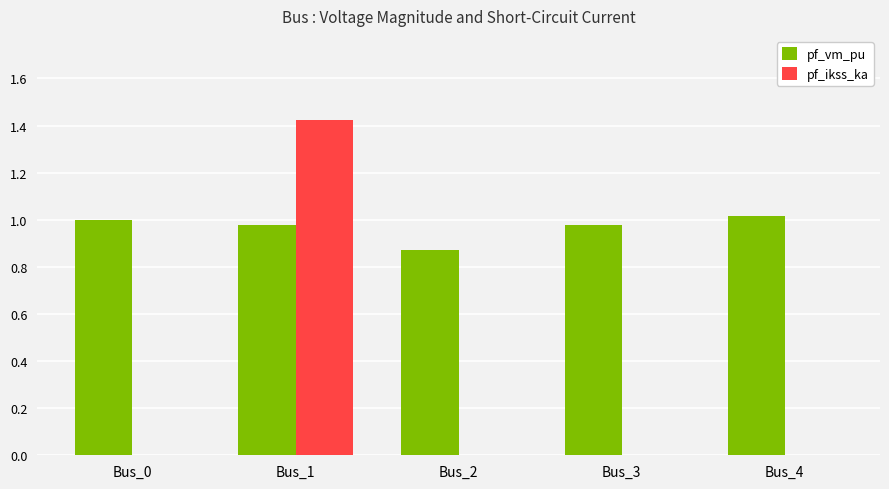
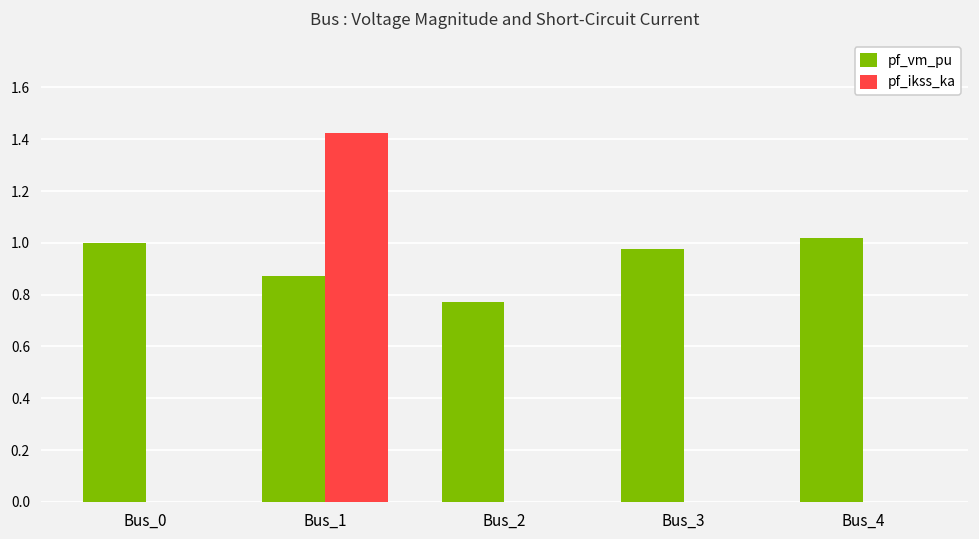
pf_vm_pu, Bus_1: 0.98 -> 0.87
pf_vm_pu, Bus_2: 0.87 -> 0.77
